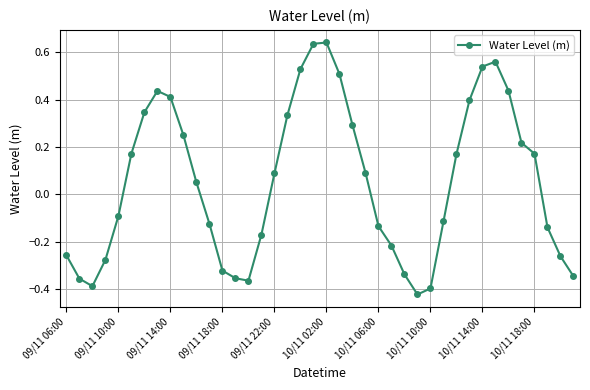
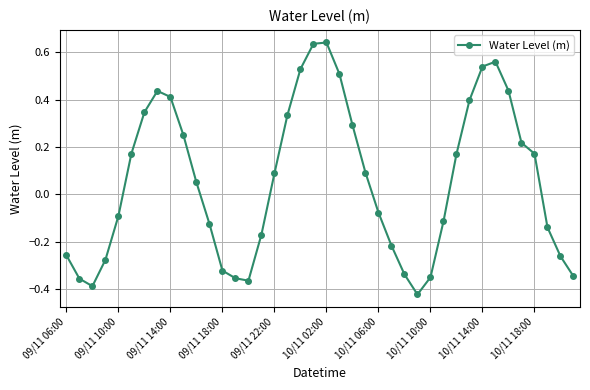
10/11 06:00: -0.13 -> -0.08
10/11 10:00: -0.40 -> -0.35
